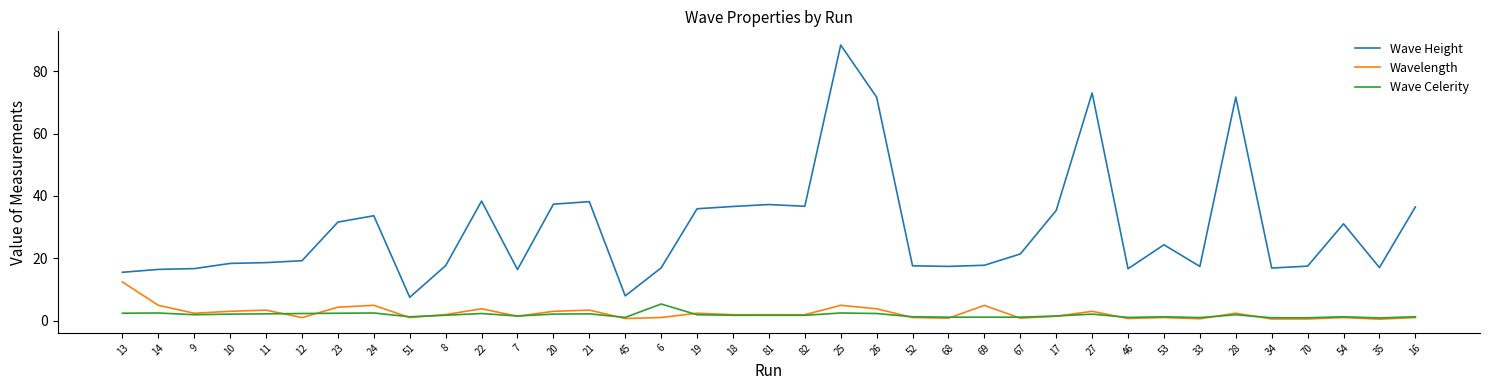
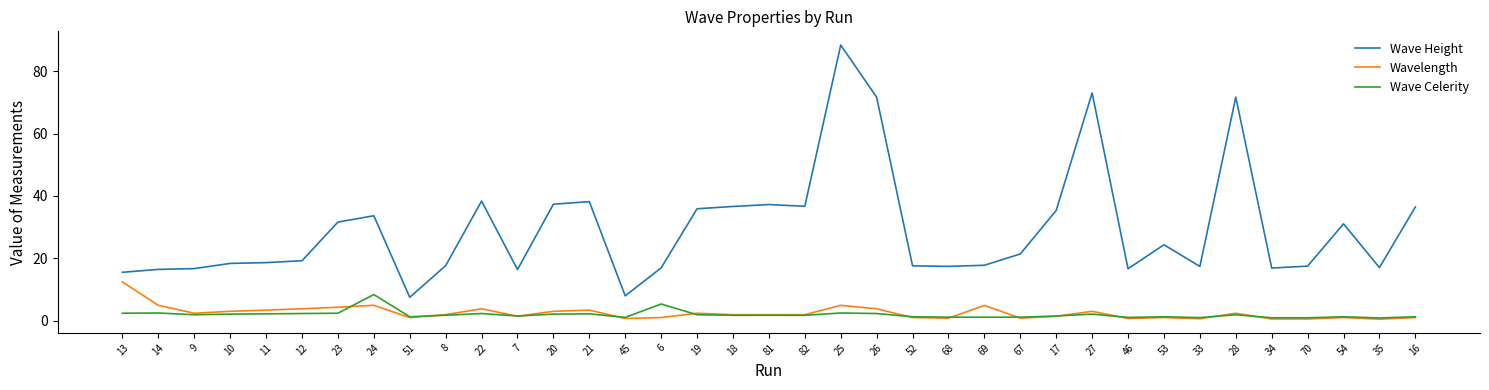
Wavelength, 12: 1 -> 4
Wave Celerity, 24: 2 -> 8
